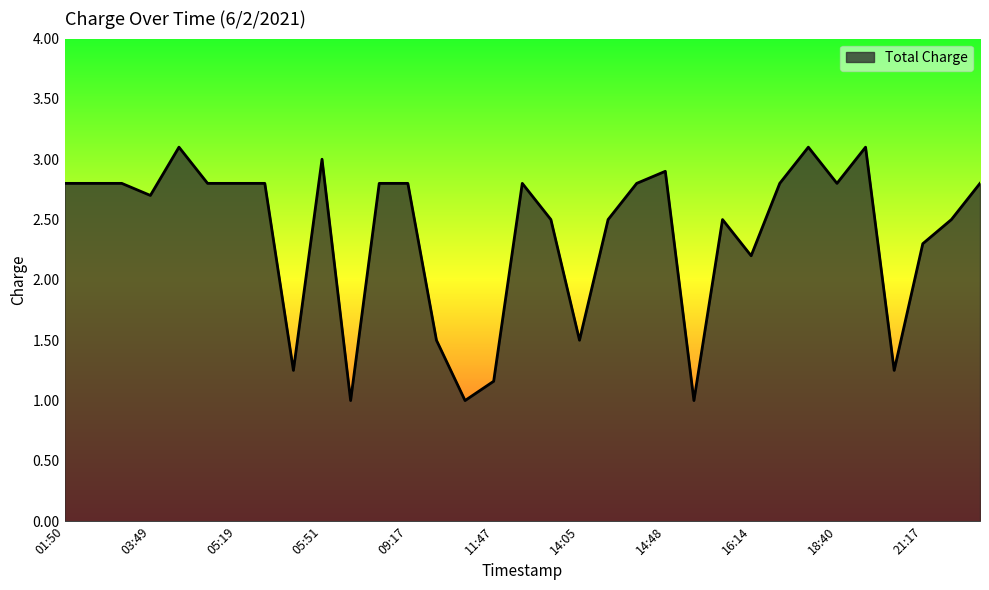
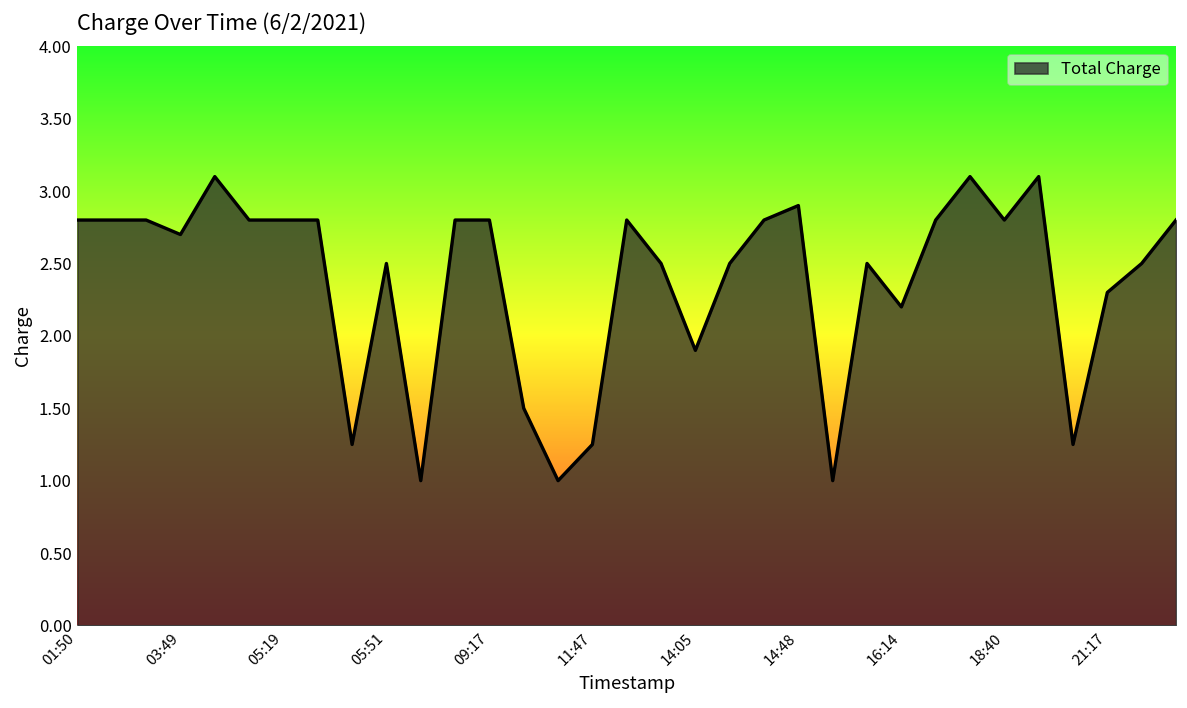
05:51: 3.0 -> 2.5
11:47: 1.16 -> 1.25
14:05: 1.5 -> 1.9
